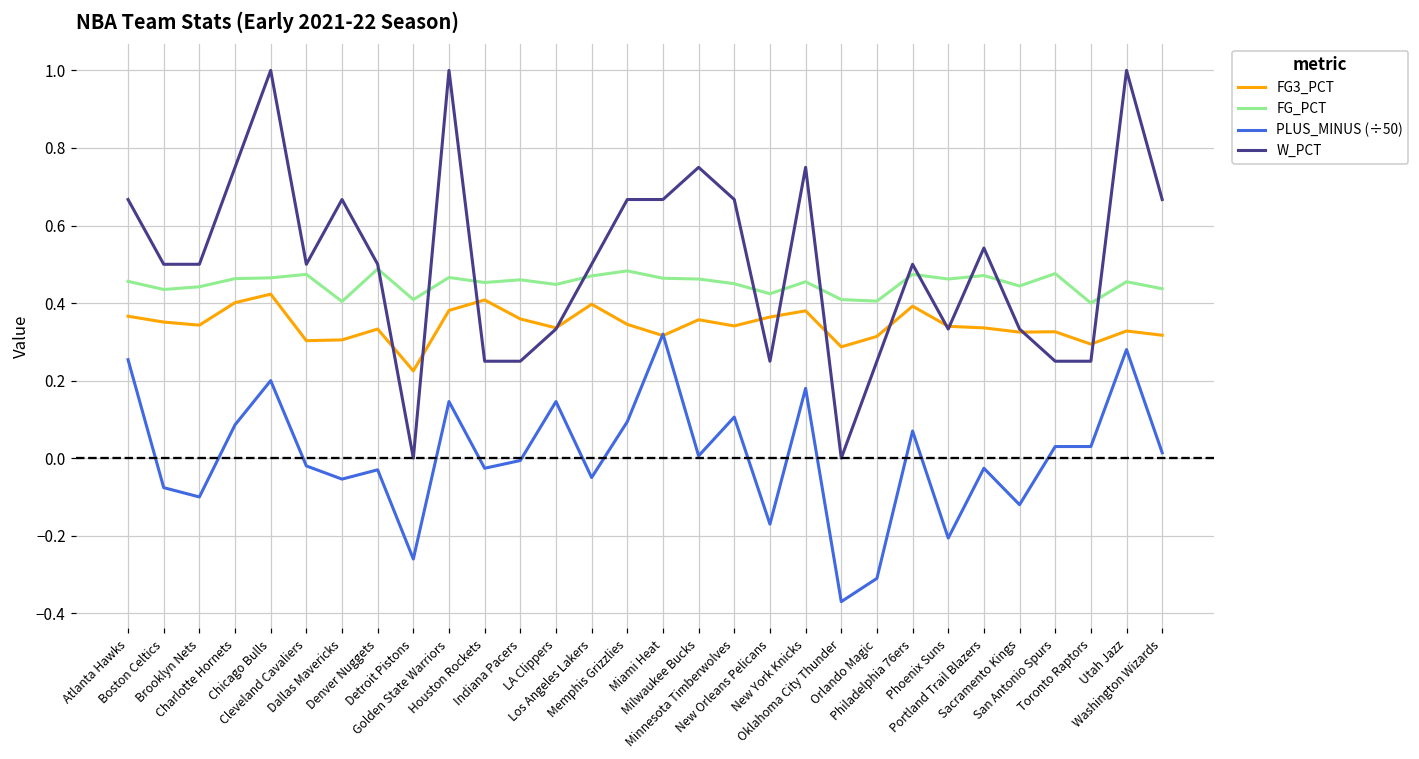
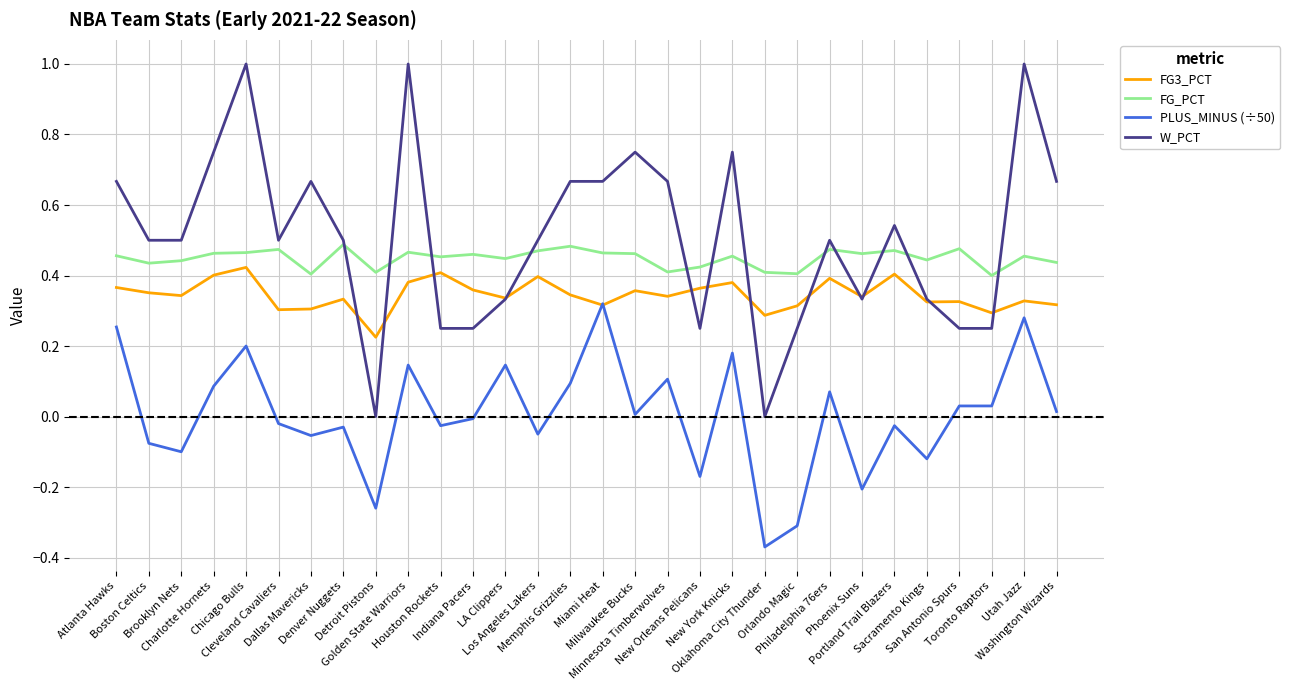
FG_PCT, Minnesota Timberwolves: 0.45 -> 0.41
FG3_PCT, Portland Trail Blazers: 0.34 -> 0.40
